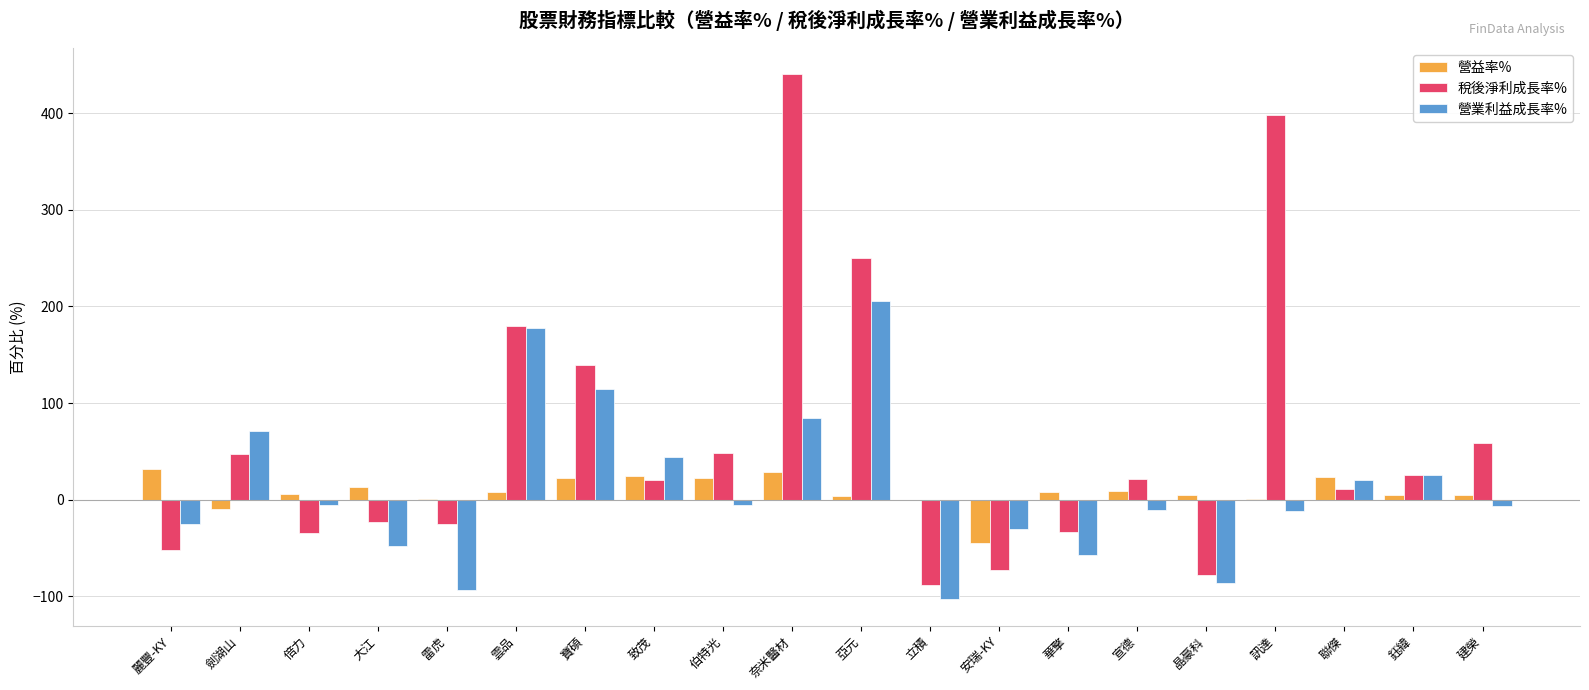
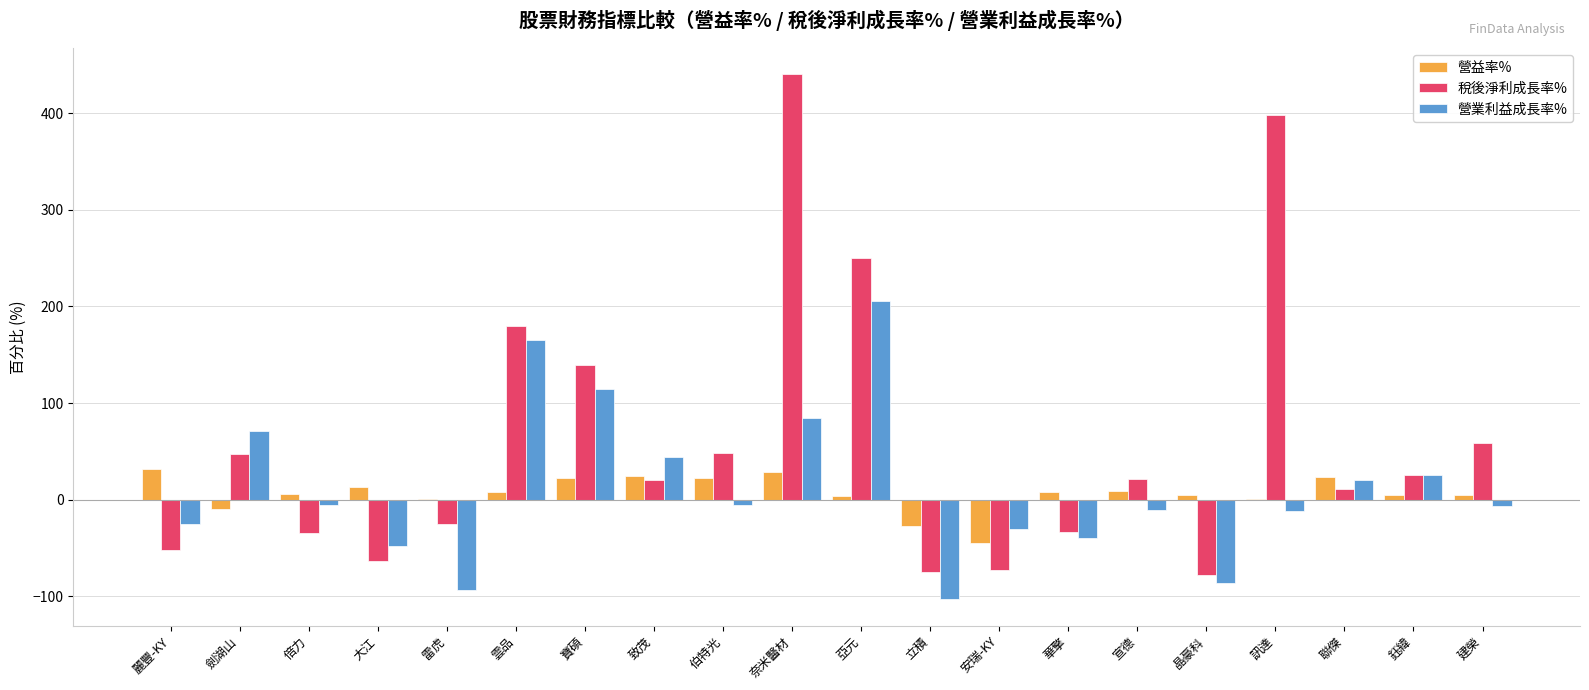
稅後淨利成長率%, 大江: -20 -> -60
營業利益成長率%, 雲品: 180 -> 170
營益率%, 立積: 0 -> -30
稅後淨利成長率%, 立積: -90 -> -70
營業利益成長率%, 華擎: -60 -> -40
